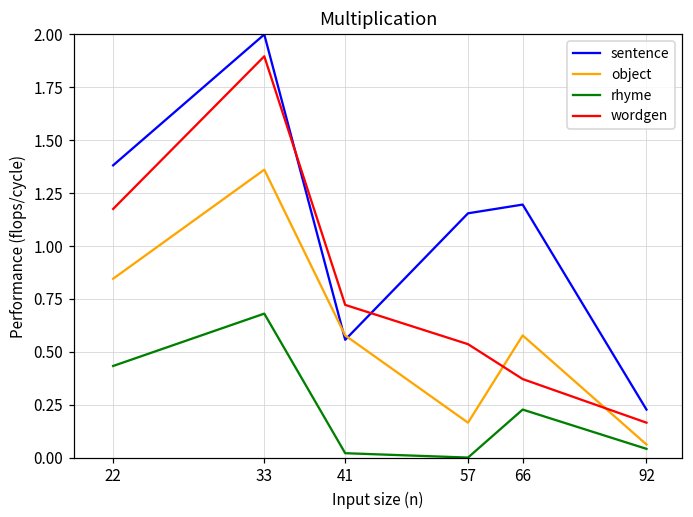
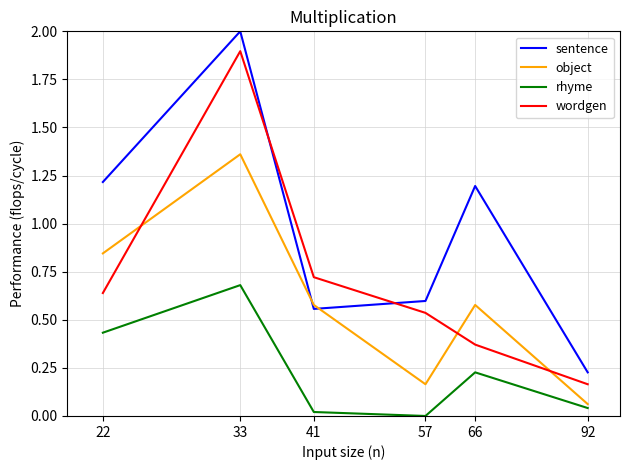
sentence, 22: 1.38 -> 1.22
wordgen, 22: 1.18 -> 0.64
sentence, 57: 1.15 -> 0.60
